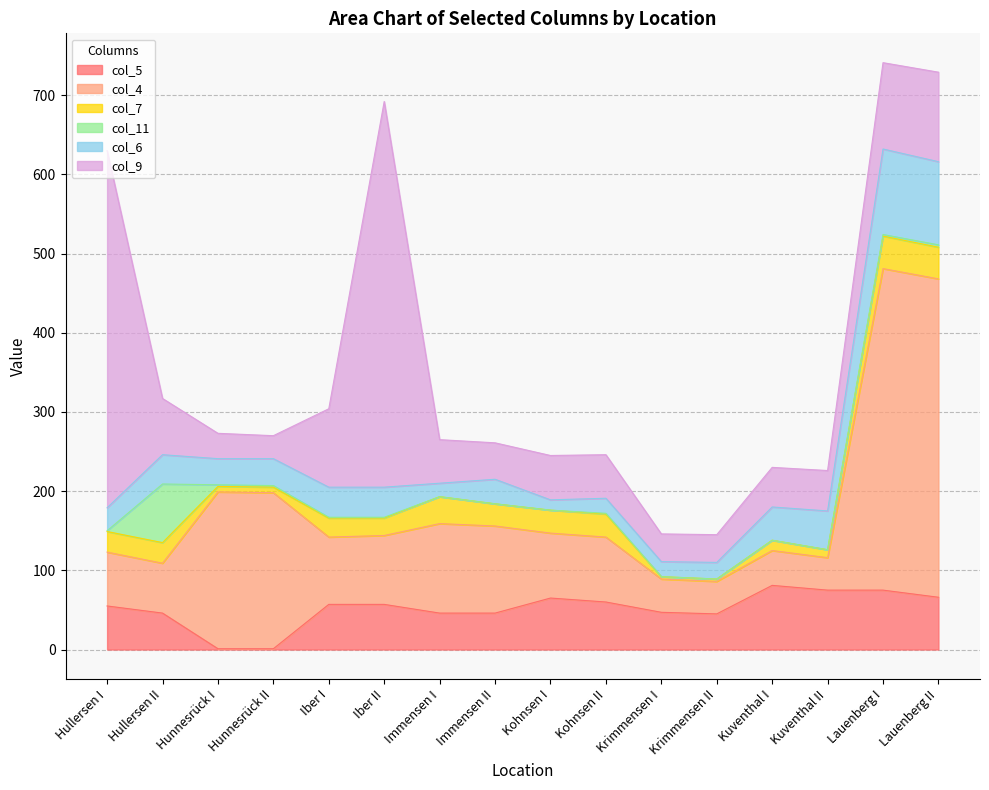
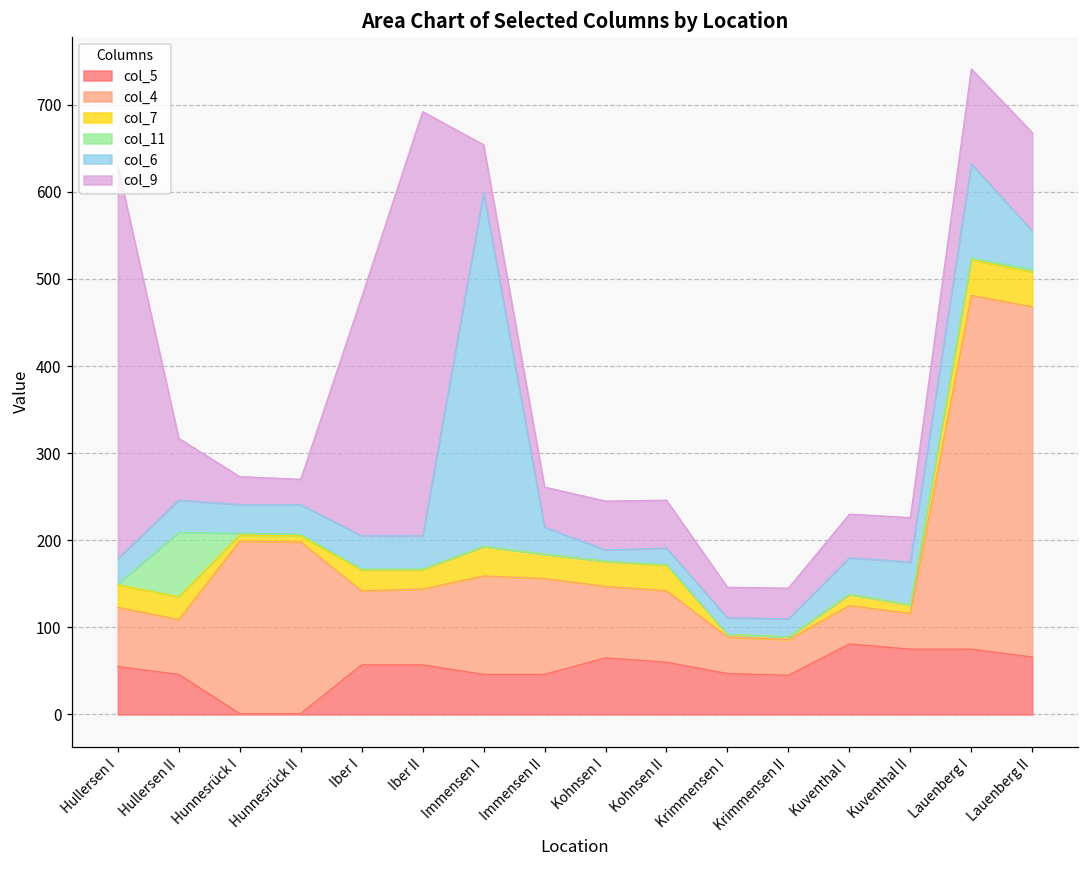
col_9, Iber I: 100 -> 270
col_6, Immensen I: 20 -> 410
col_6, Lauenberg II: 110 -> 40
